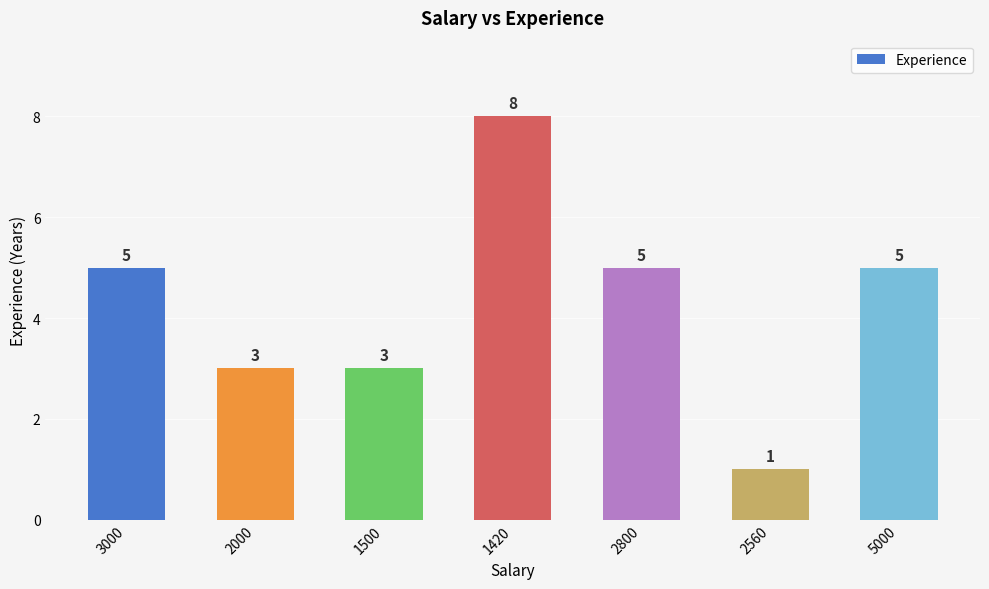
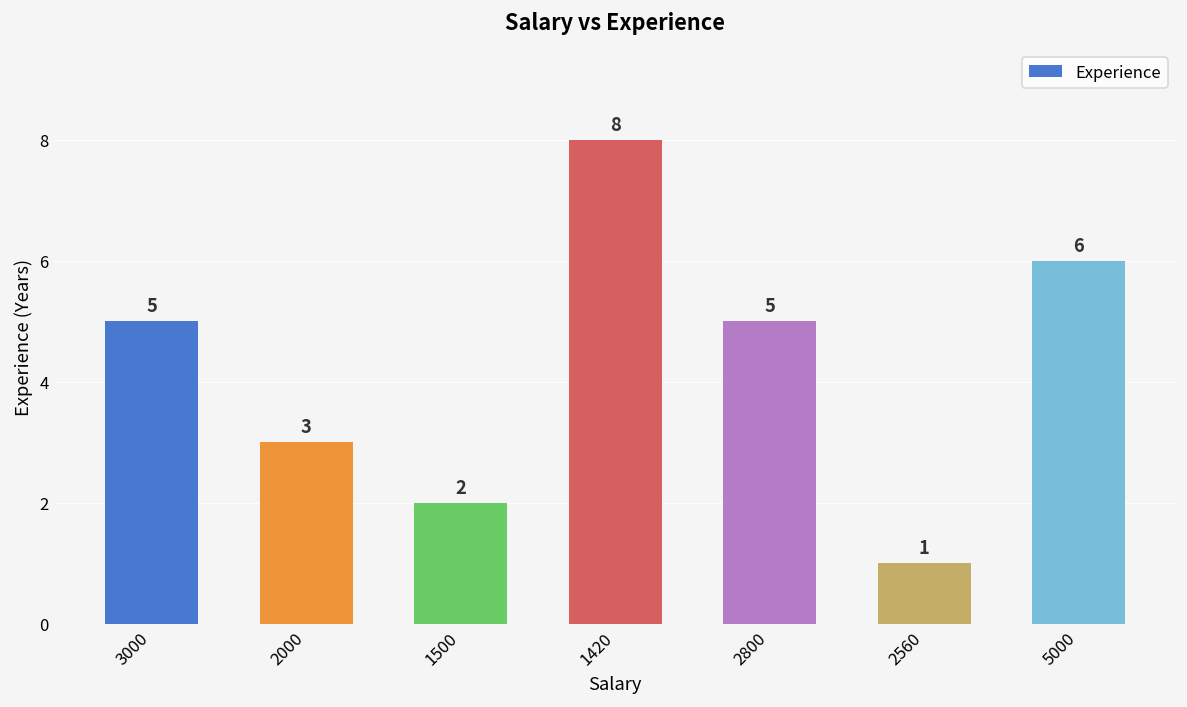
1500: 3 -> 2
5000: 5 -> 6
